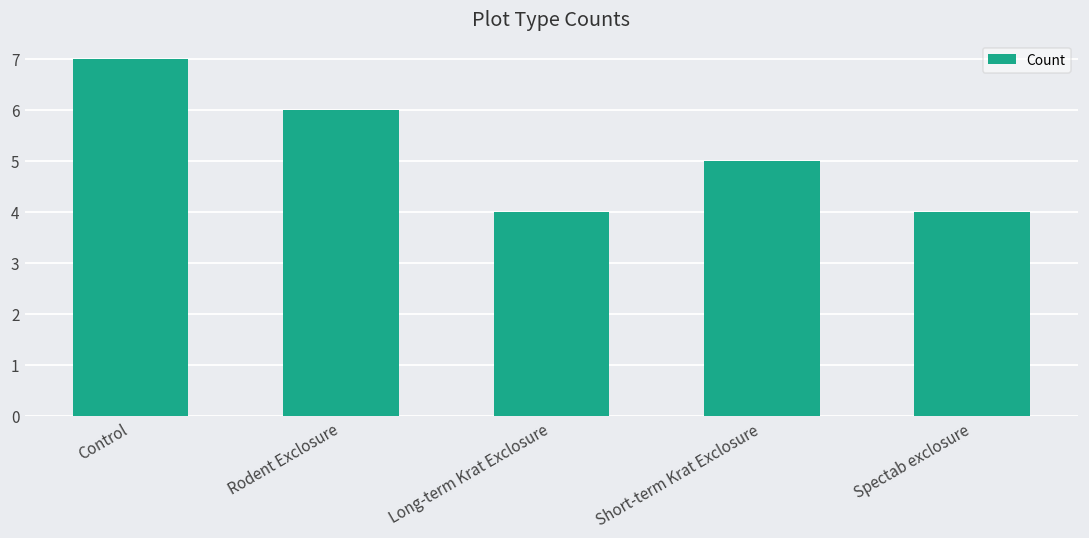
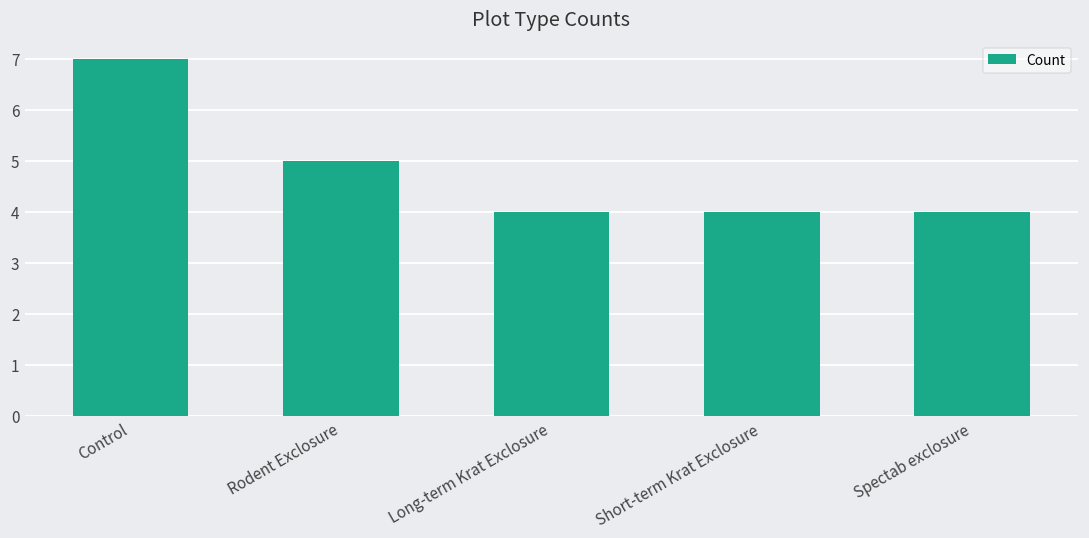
Rodent Exclosure: 6 -> 5
Short-term Krat Exclosure: 5 -> 4
